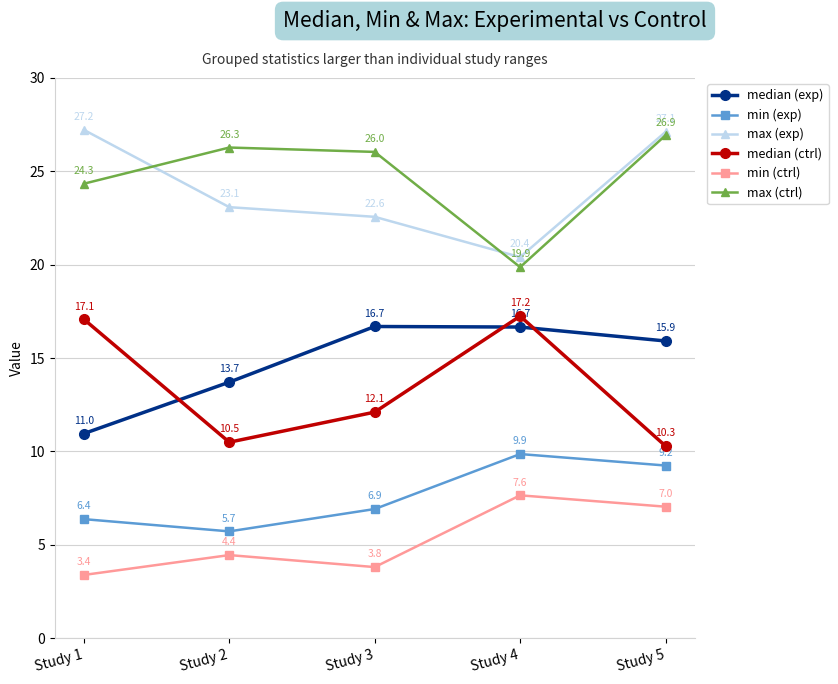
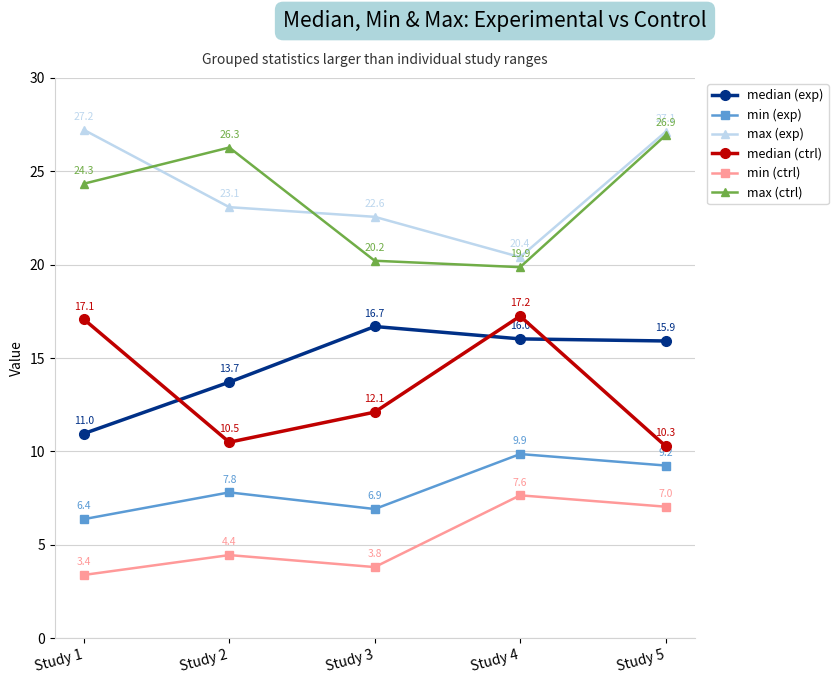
min (exp), Study 2: 5.7 -> 7.8
max (ctrl), Study 3: 26.0 -> 20.2
median (exp), Study 4: 16.7 -> 16.0
